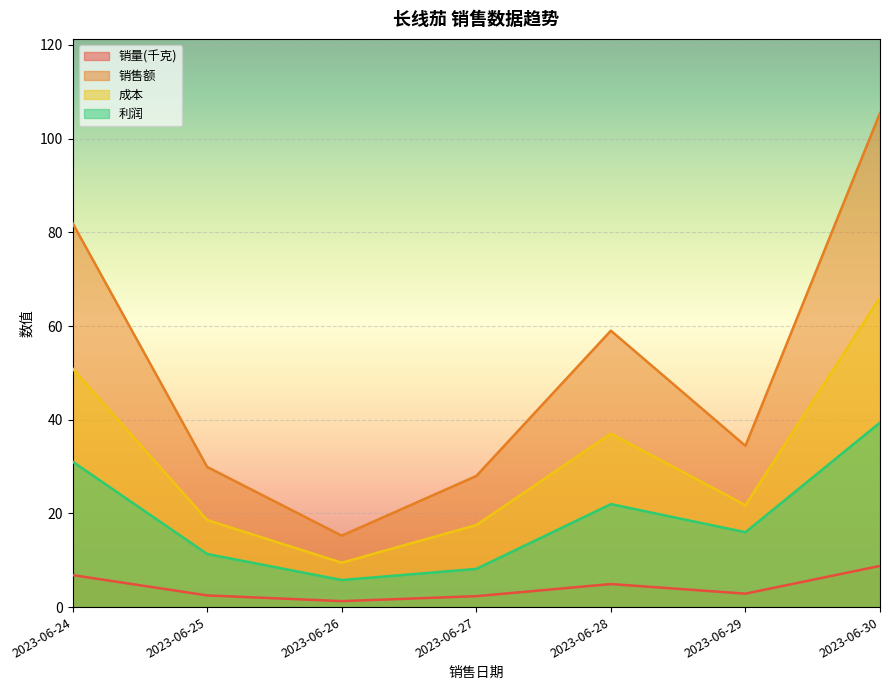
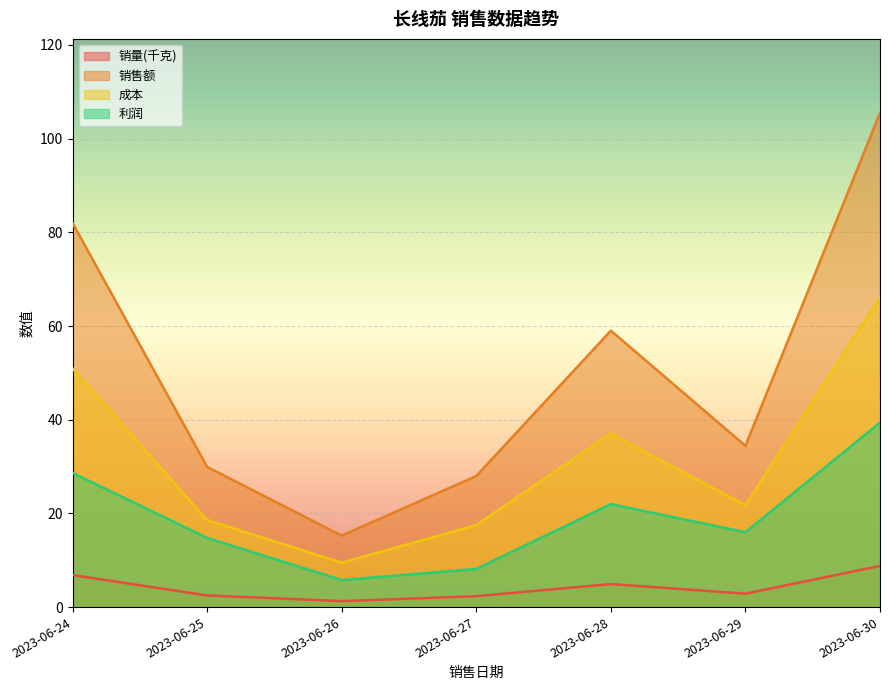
利润, 2023-06-24: 31 -> 29
利润, 2023-06-25: 11 -> 15
